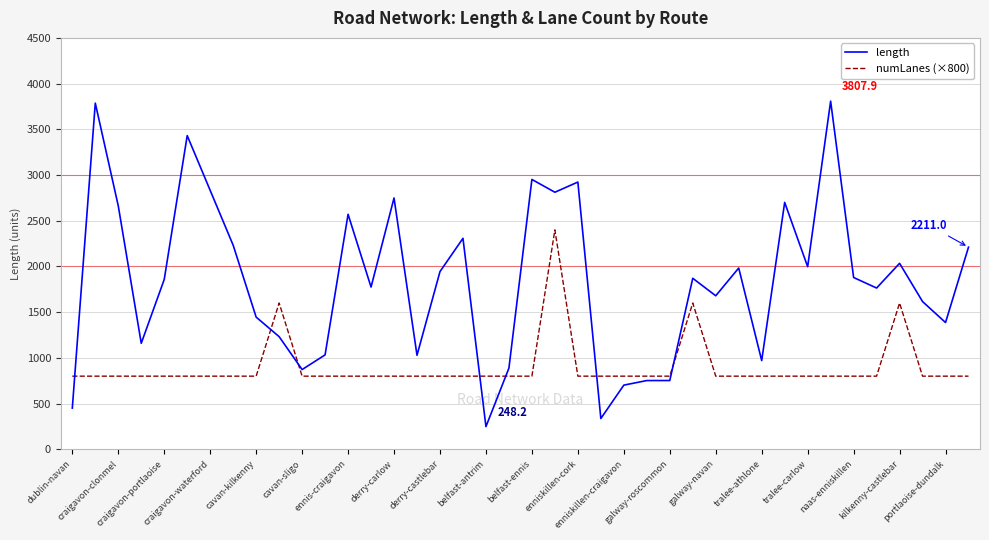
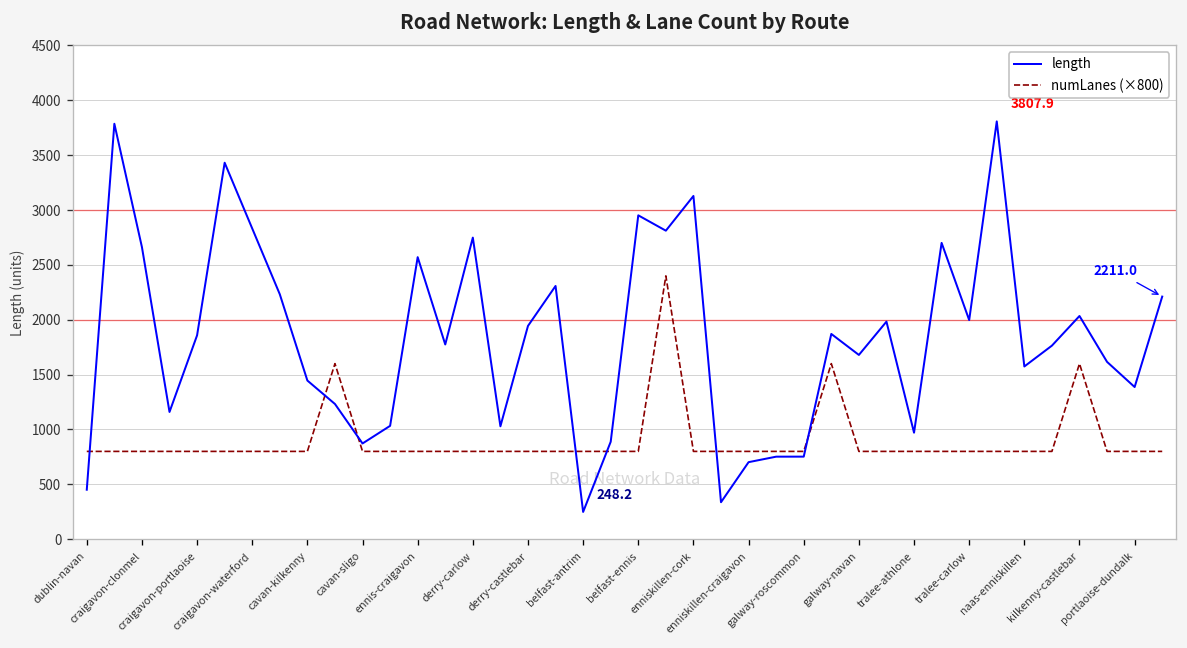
length, enniskillen-cork: 2900 -> 3100
length, naas-enniskillen: 1900 -> 1600
